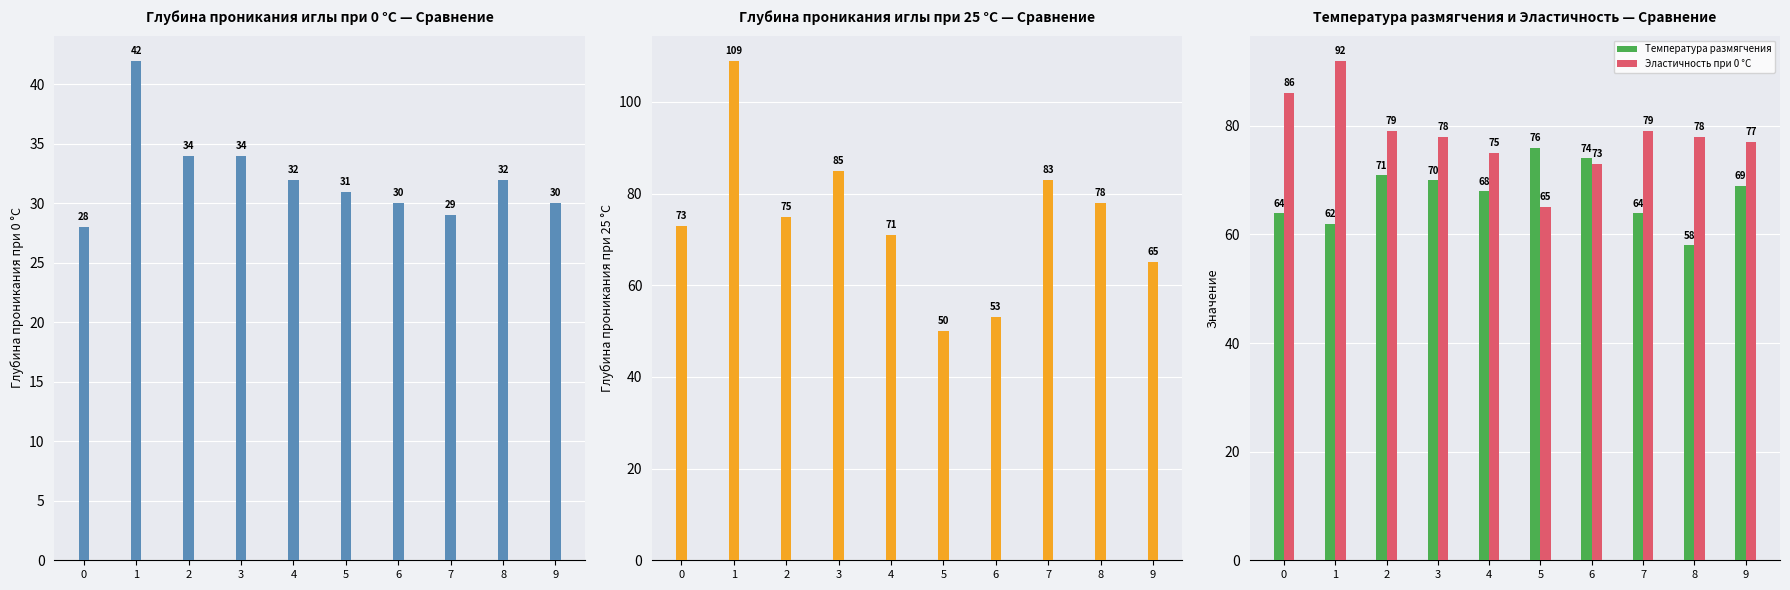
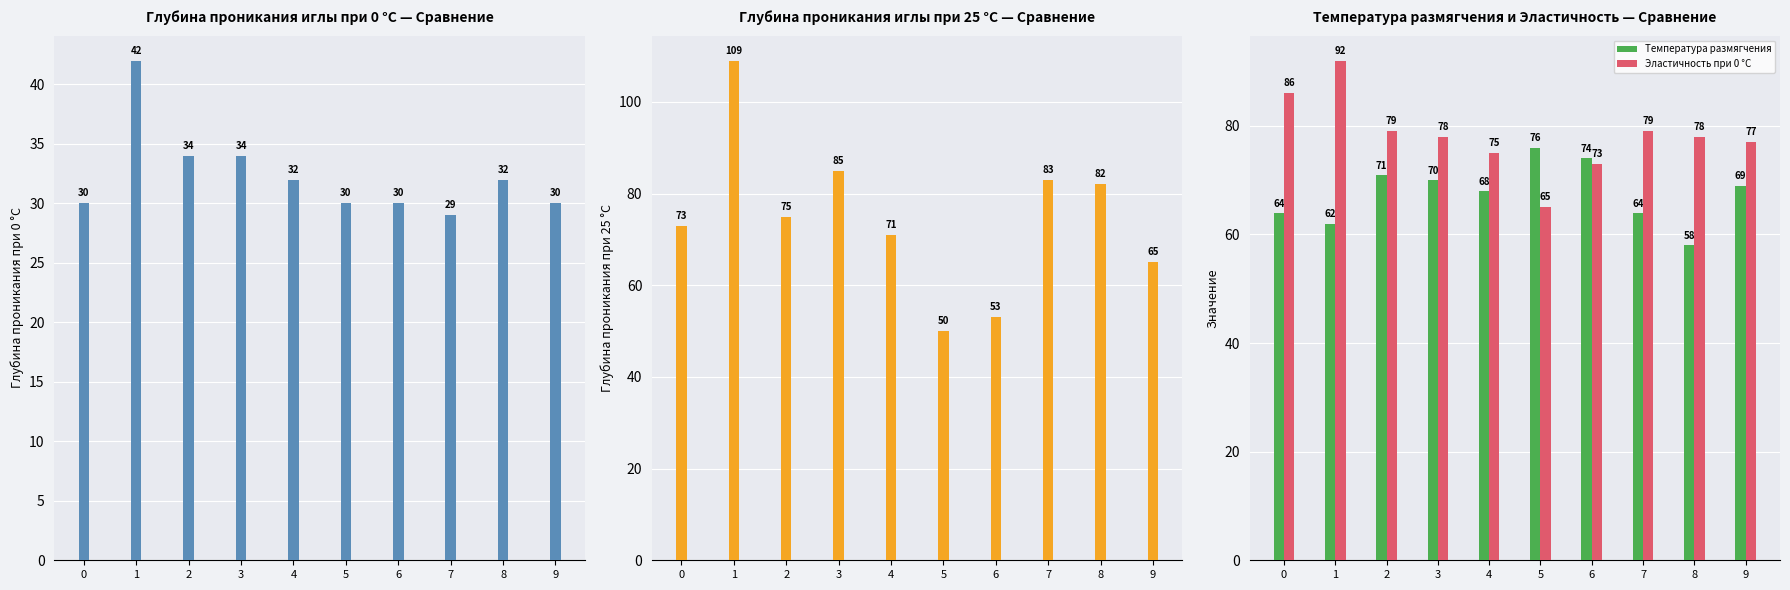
Глубина проникания иглы при 0 °С — Сравнение, 0: 28 -> 30
Глубина проникания иглы при 0 °С — Сравнение, 5: 31 -> 30
Глубина проникания иглы при 25 °С — Сравнение, 8: 78 -> 82
